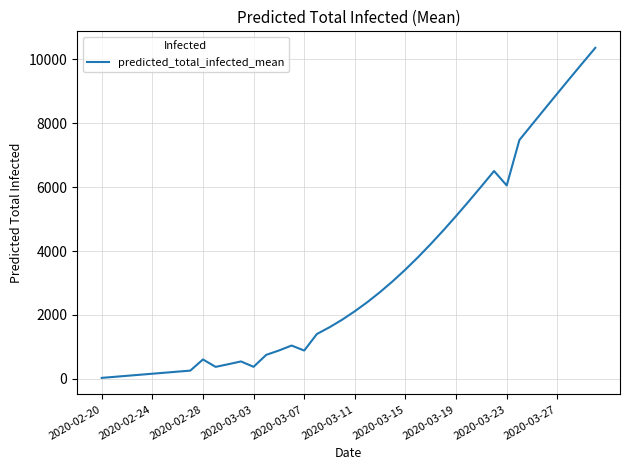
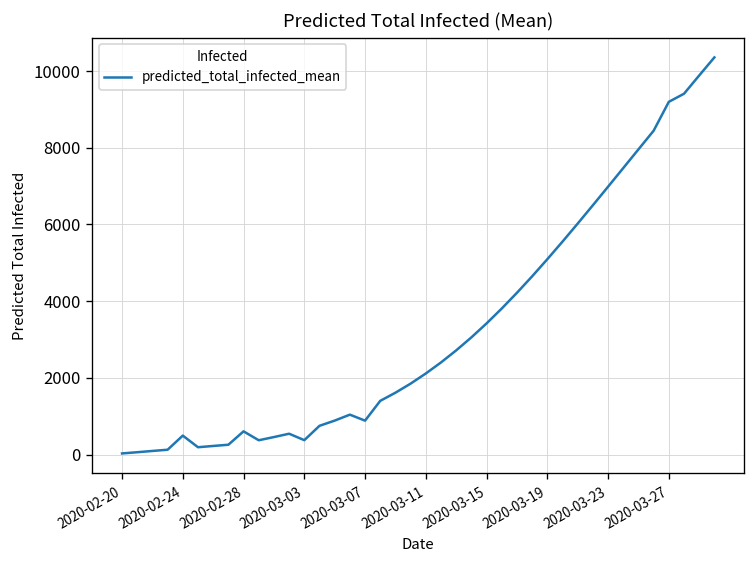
2020-02-24: 200 -> 500
2020-03-23: 6100 -> 7000
2020-03-27: 8900 -> 9200
